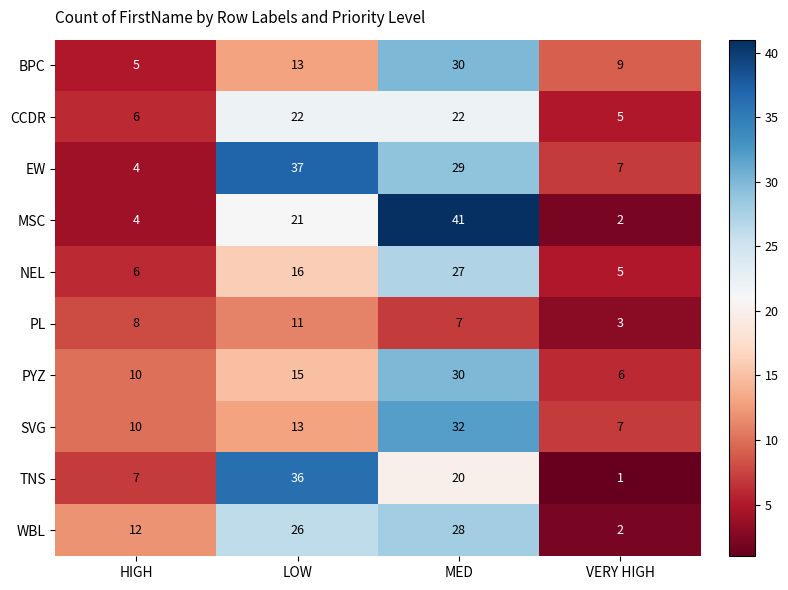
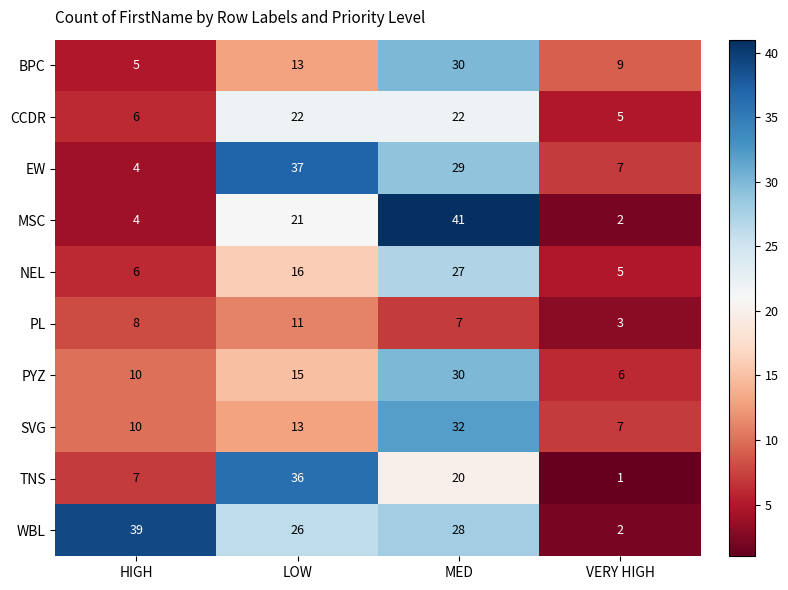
WBL, HIGH: 12 -> 39
